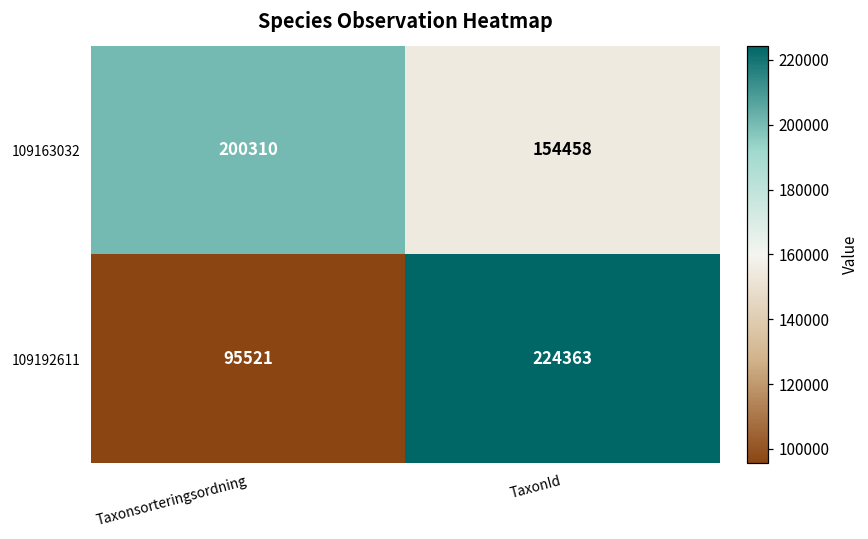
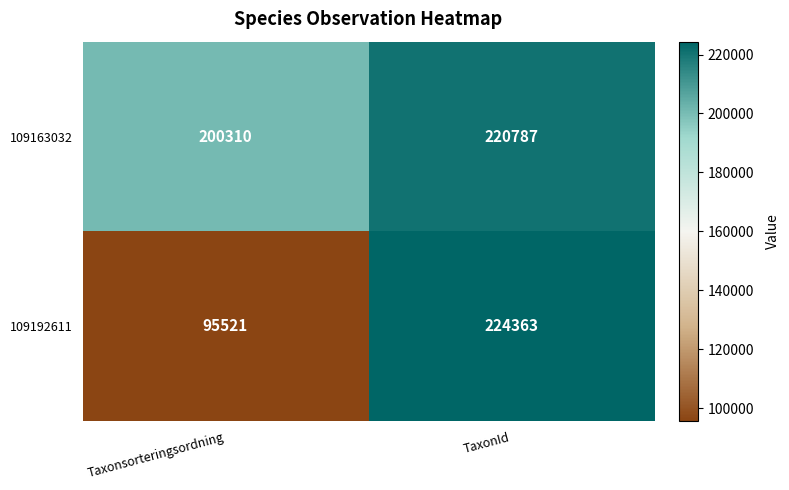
109163032, TaxonId: 154458 -> 220787
